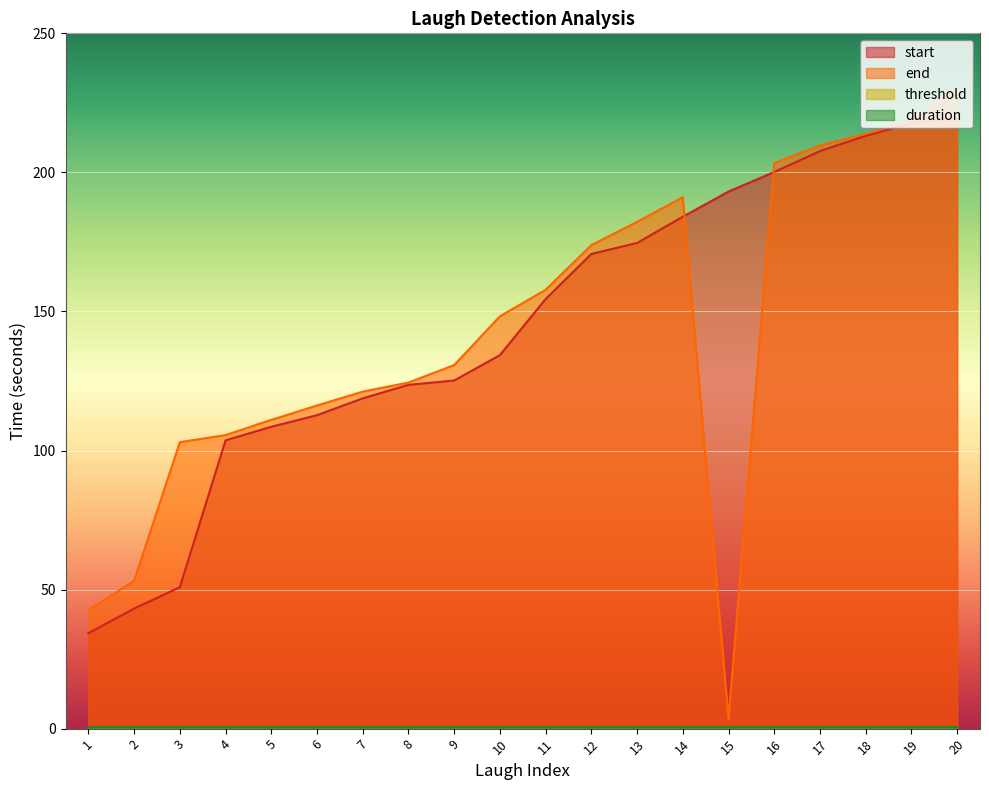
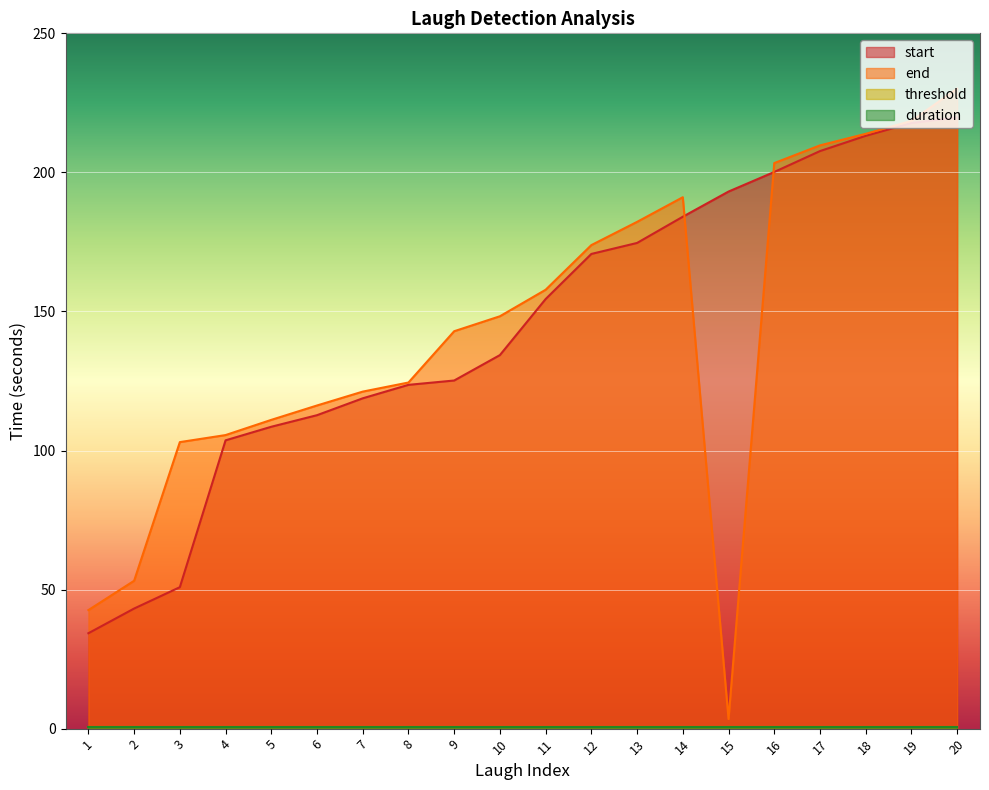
end, 9: 131 -> 143
